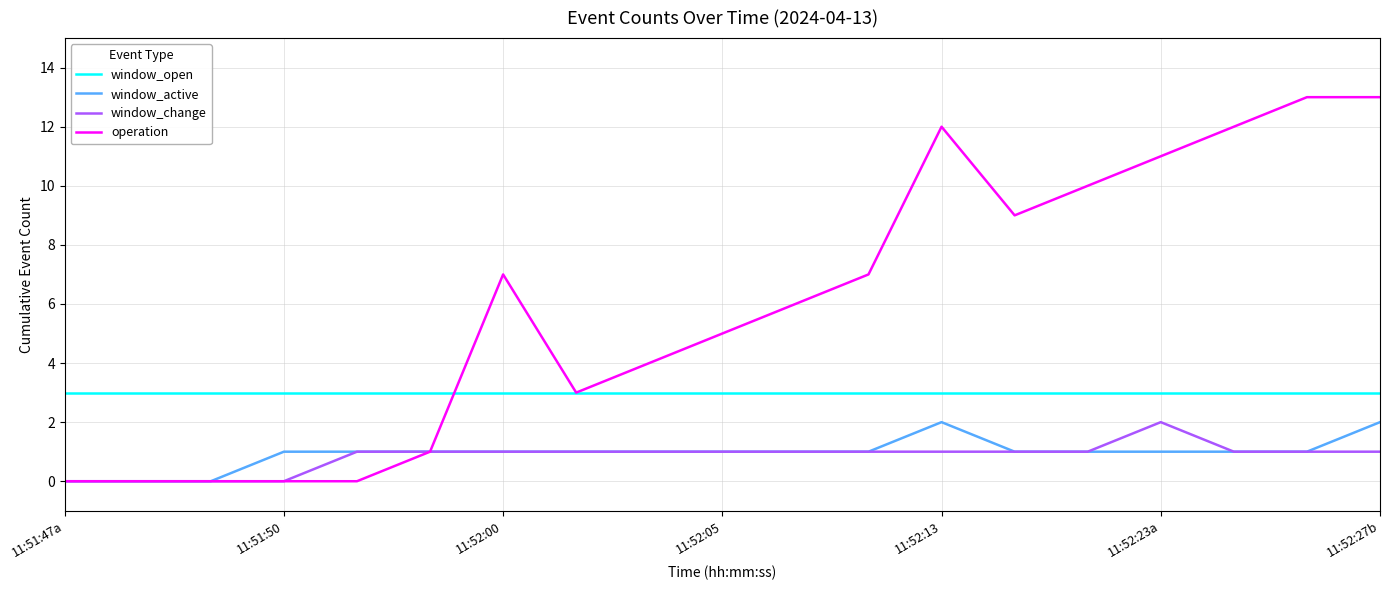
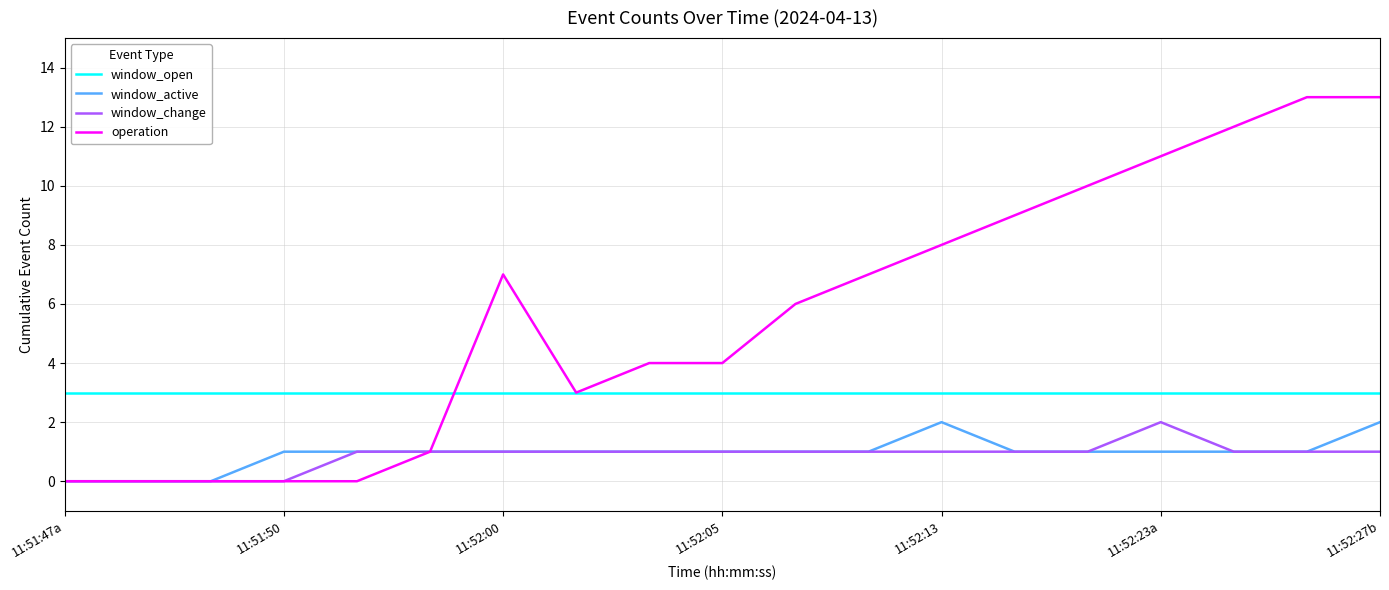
operation, 11:52:05: 5 -> 4
operation, 11:52:13: 12 -> 8
